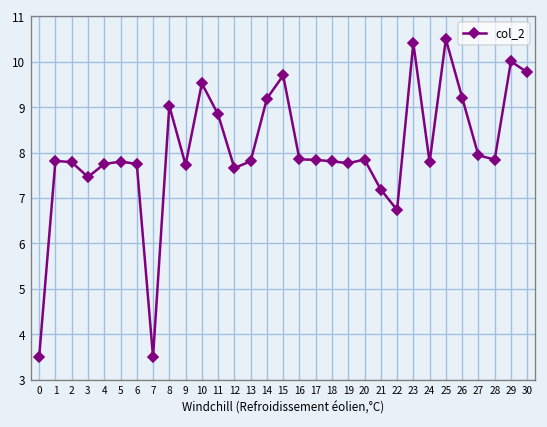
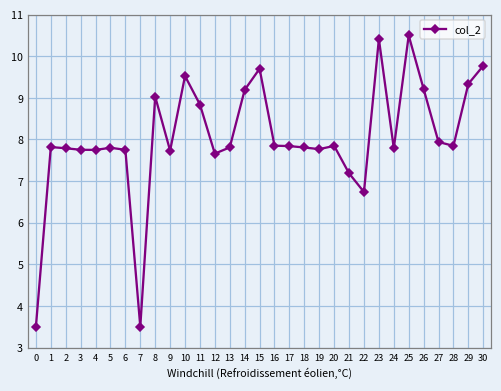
3: 7.5 -> 7.8
29: 10.0 -> 9.3
